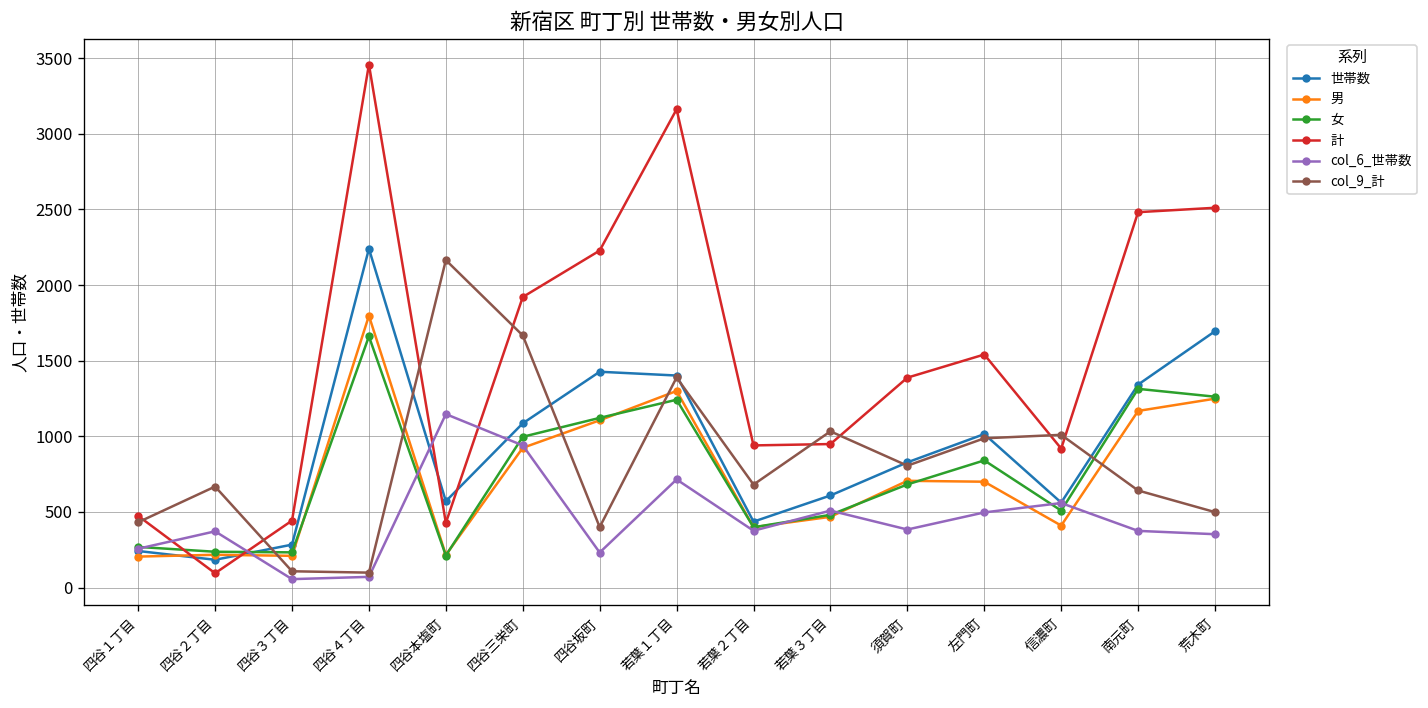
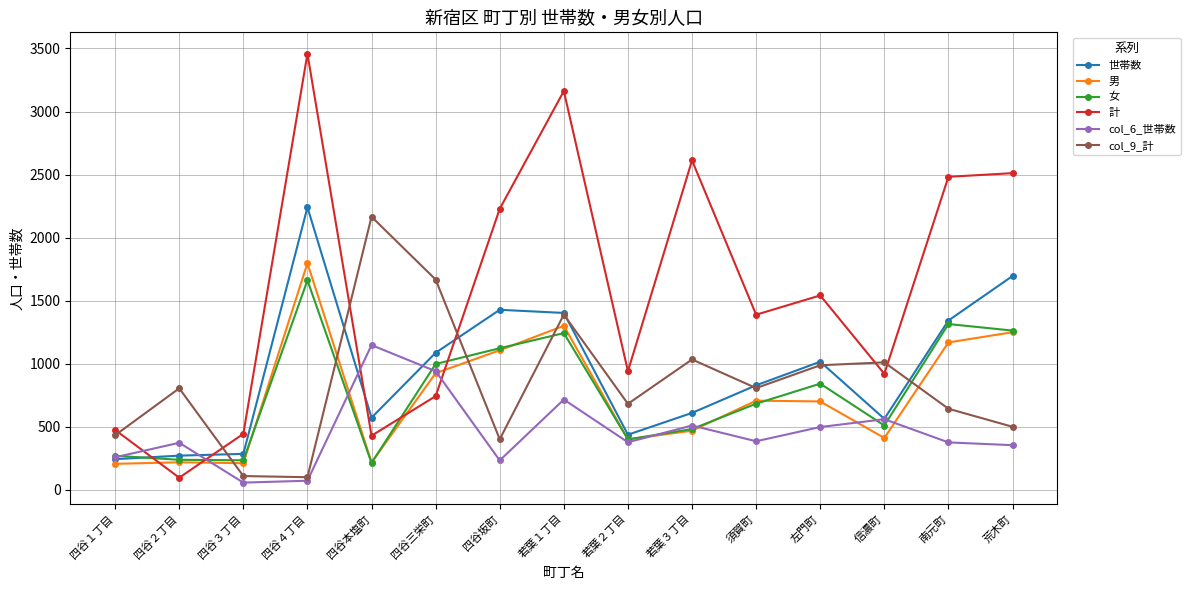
世帯数, 四谷２丁目: 180 -> 270
col_9_計, 四谷２丁目: 670 -> 800
計, 四谷三栄町: 1920 -> 740
計, 若葉３丁目: 950 -> 2610
